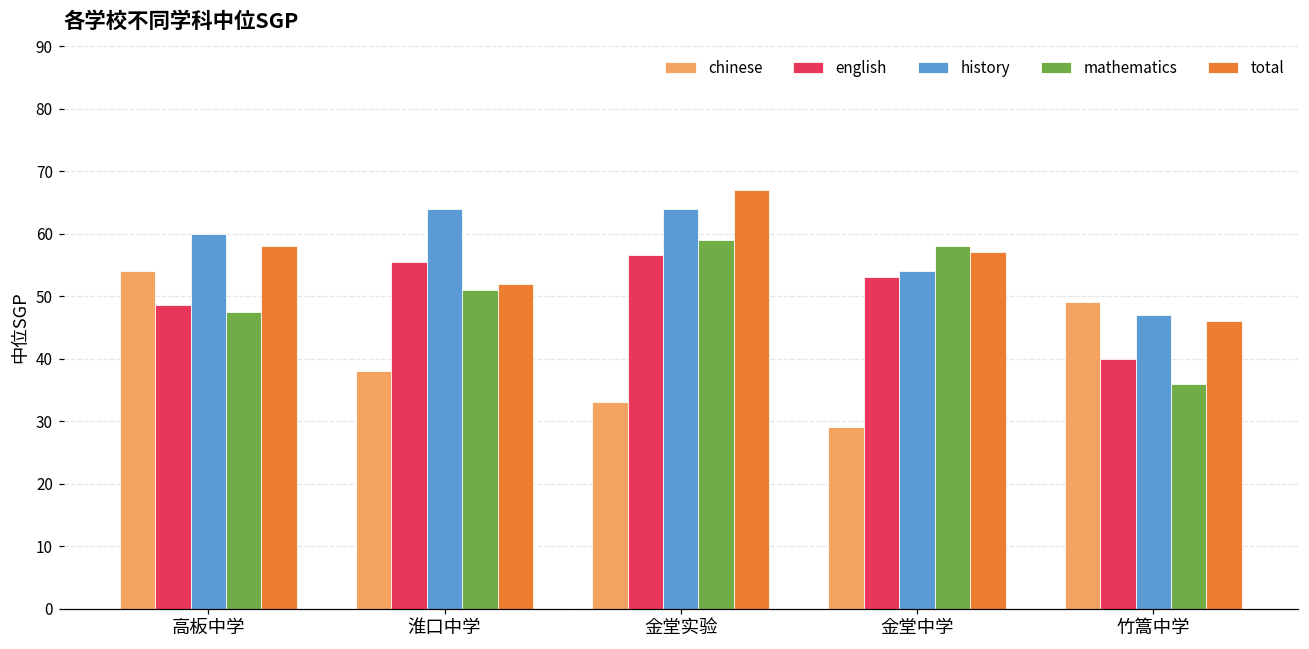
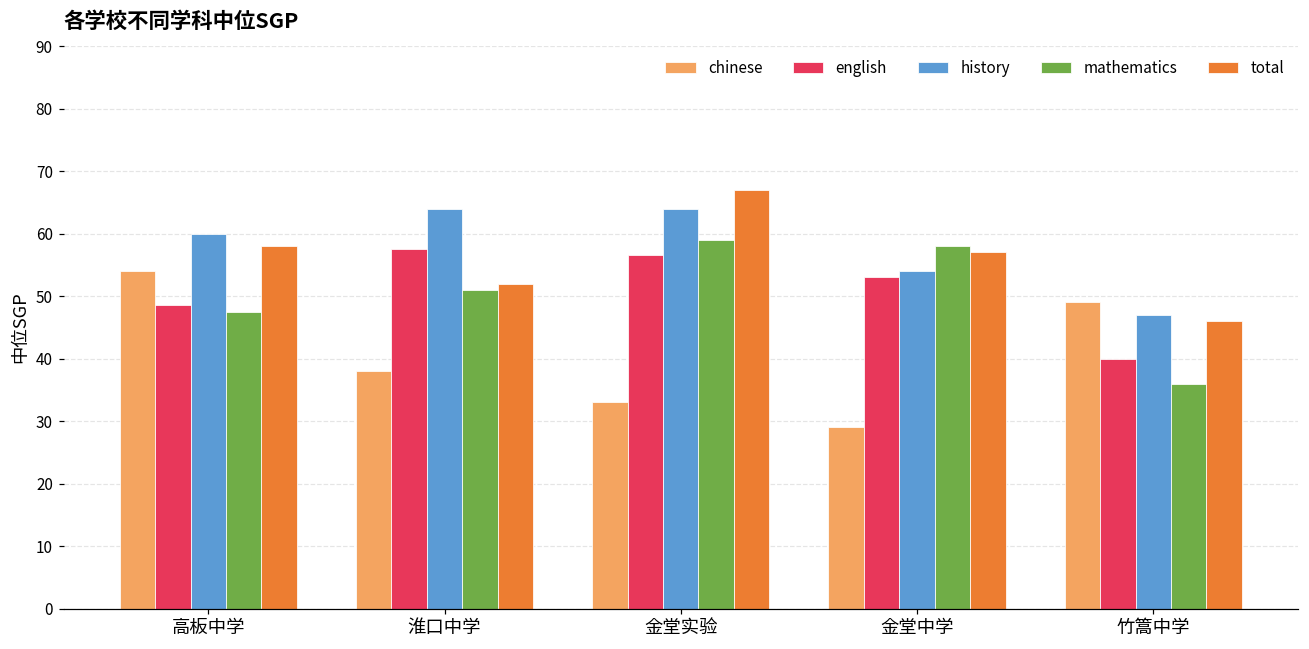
english, 淮口中学: 56 -> 58
